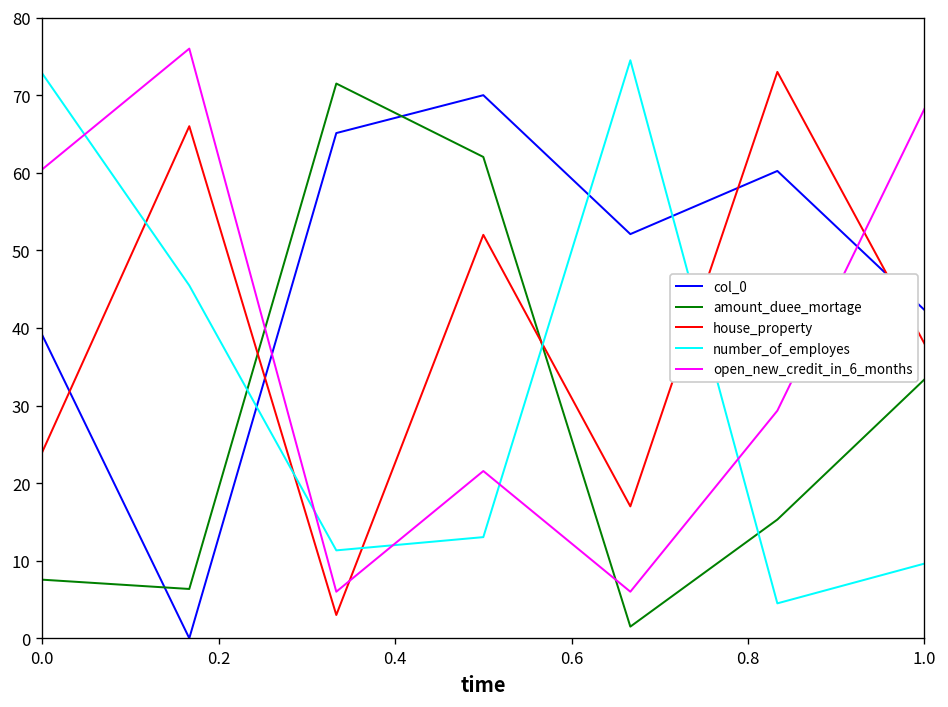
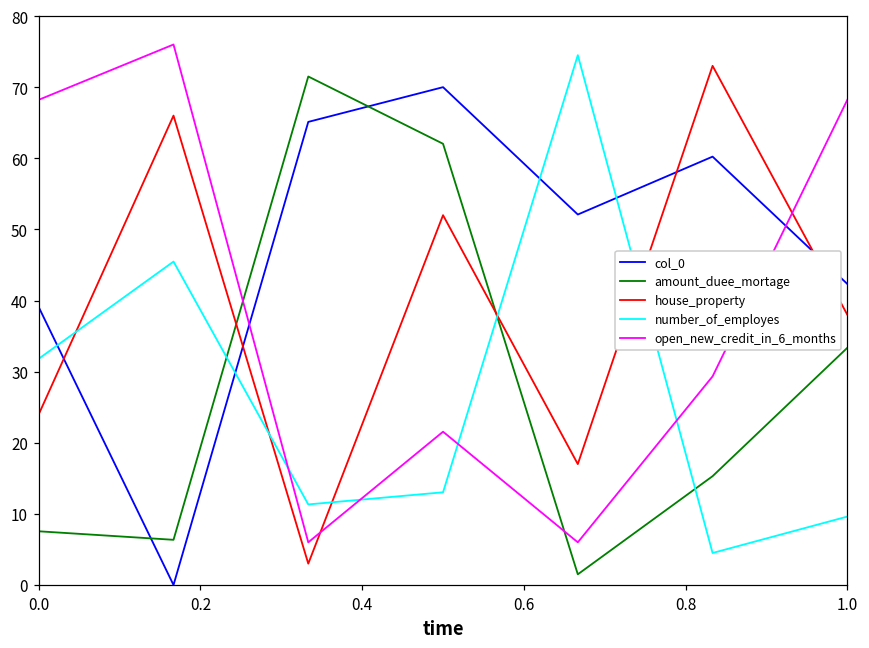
number_of_employes, 0.0: 73 -> 32
open_new_credit_in_6_months, 0.0: 60 -> 68
